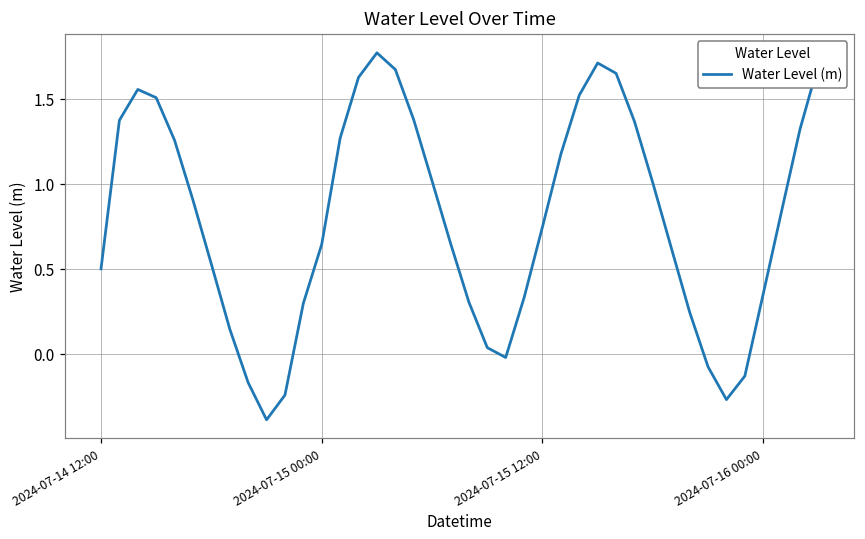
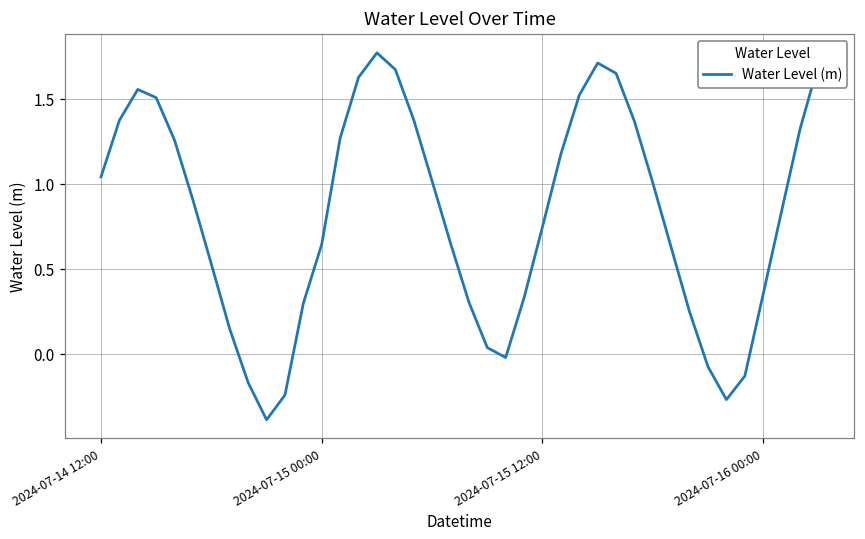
2024-07-14 12:00: 0.50 -> 1.04
